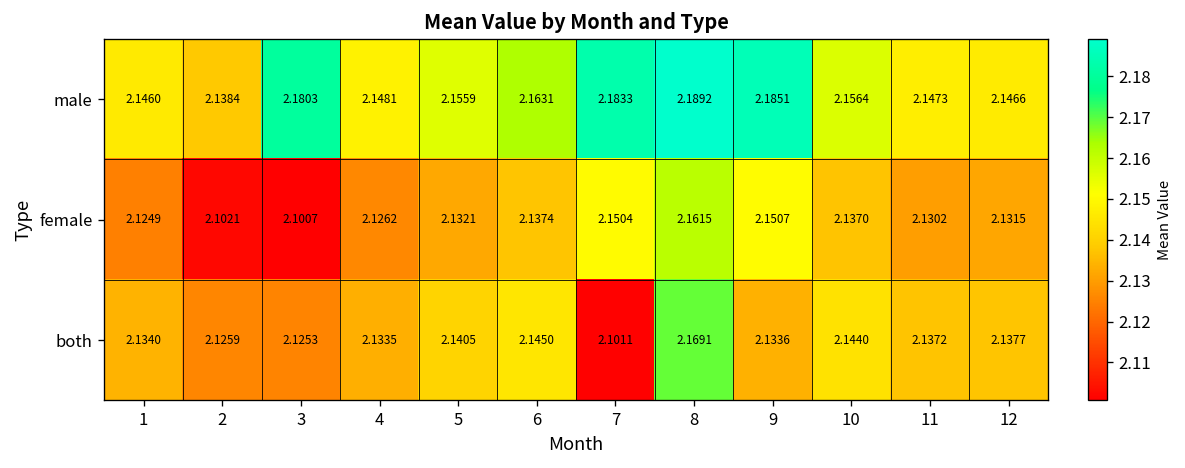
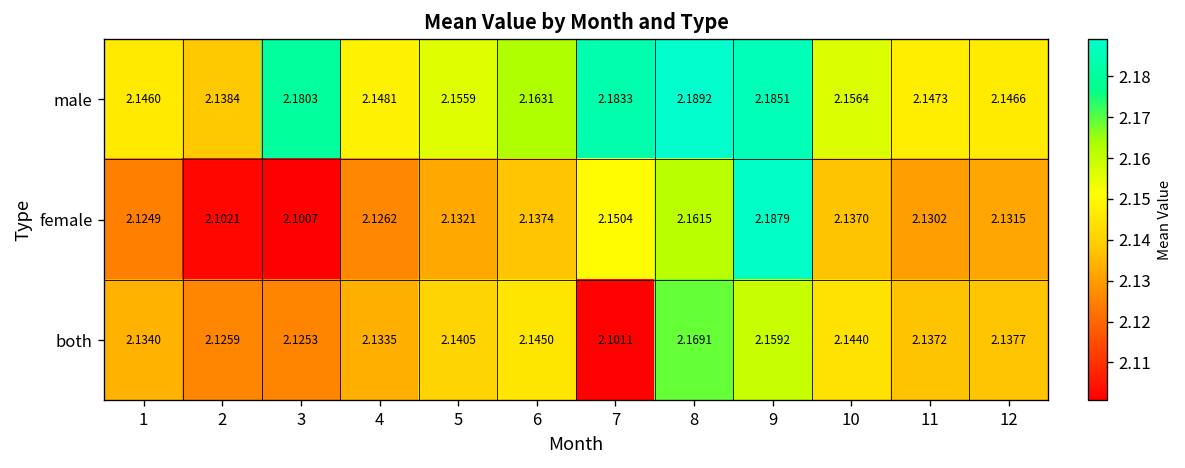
female, 9: 2.1507 -> 2.1879
both, 9: 2.1336 -> 2.1592
